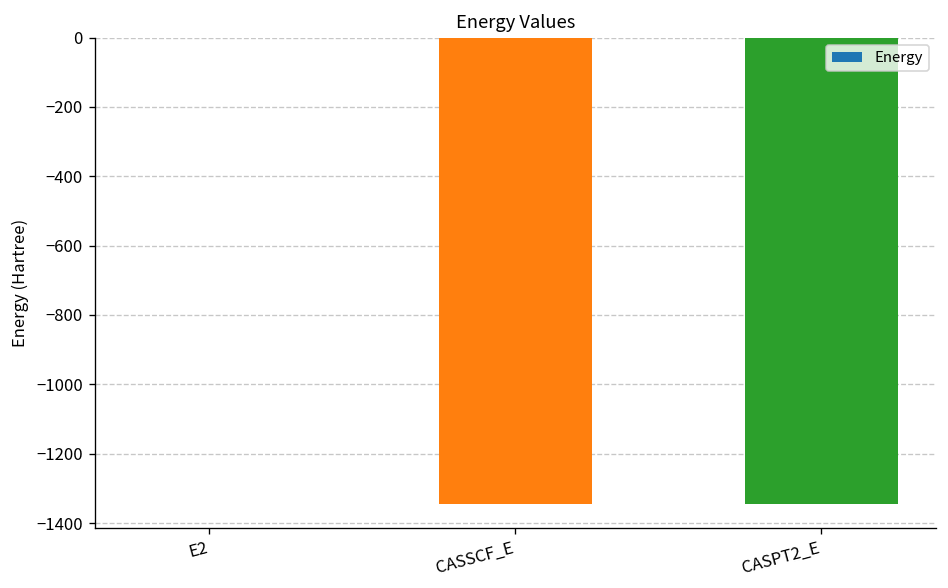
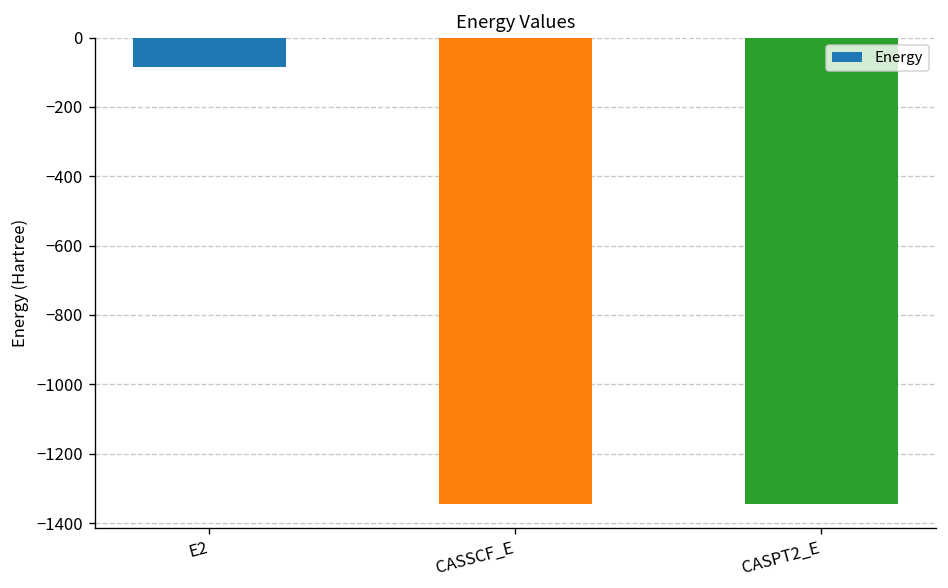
E2: 0 -> -80
